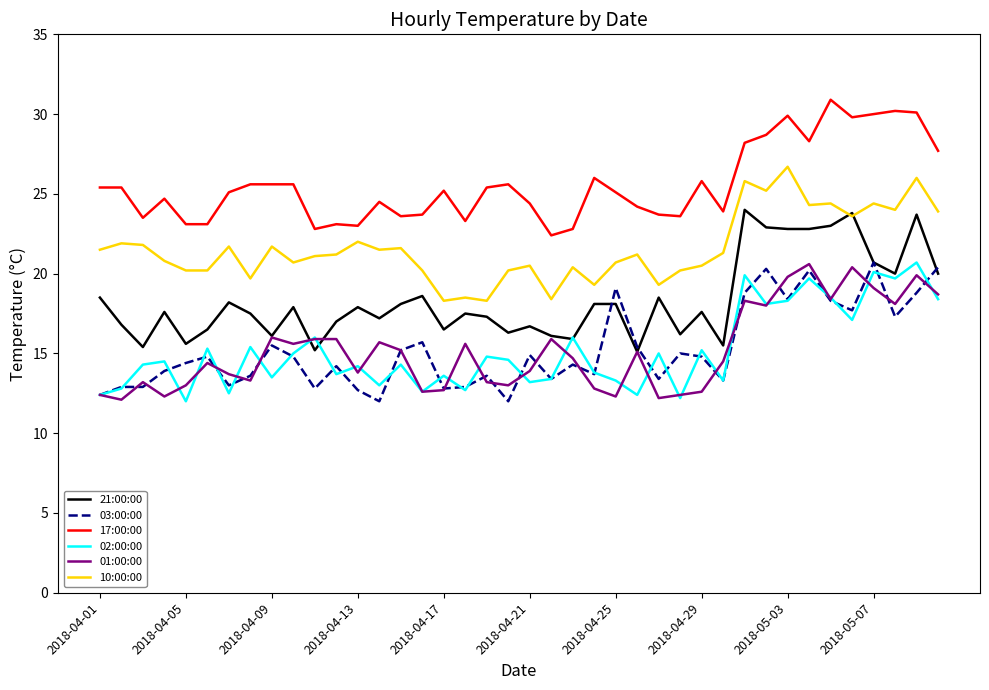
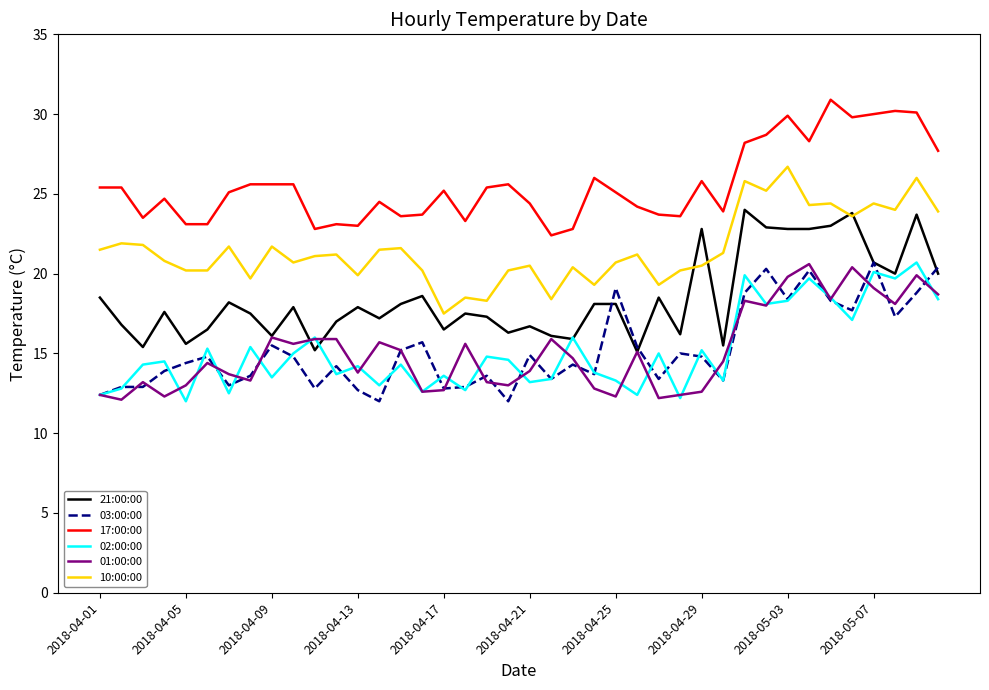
10:00:00, 2018-04-13: 22.0 -> 19.9
10:00:00, 2018-04-17: 18.3 -> 17.5
21:00:00, 2018-04-29: 17.6 -> 22.8
